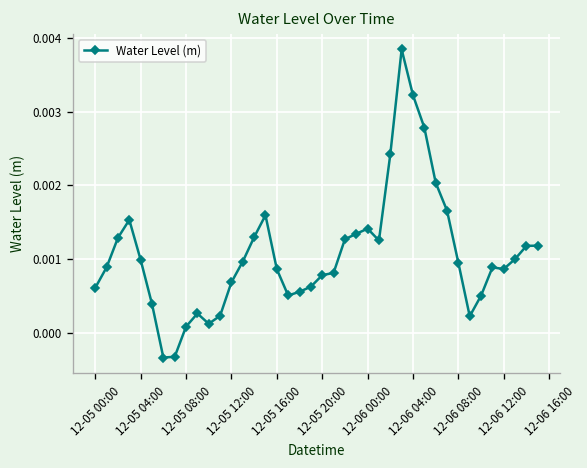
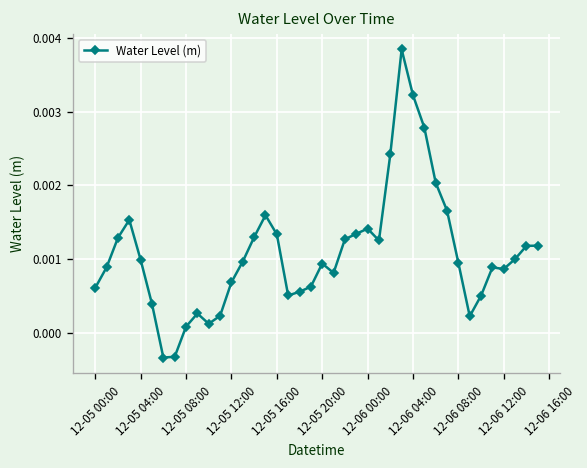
12-05 16:00: 0.0009 -> 0.0013
12-05 20:00: 0.0008 -> 0.0009
